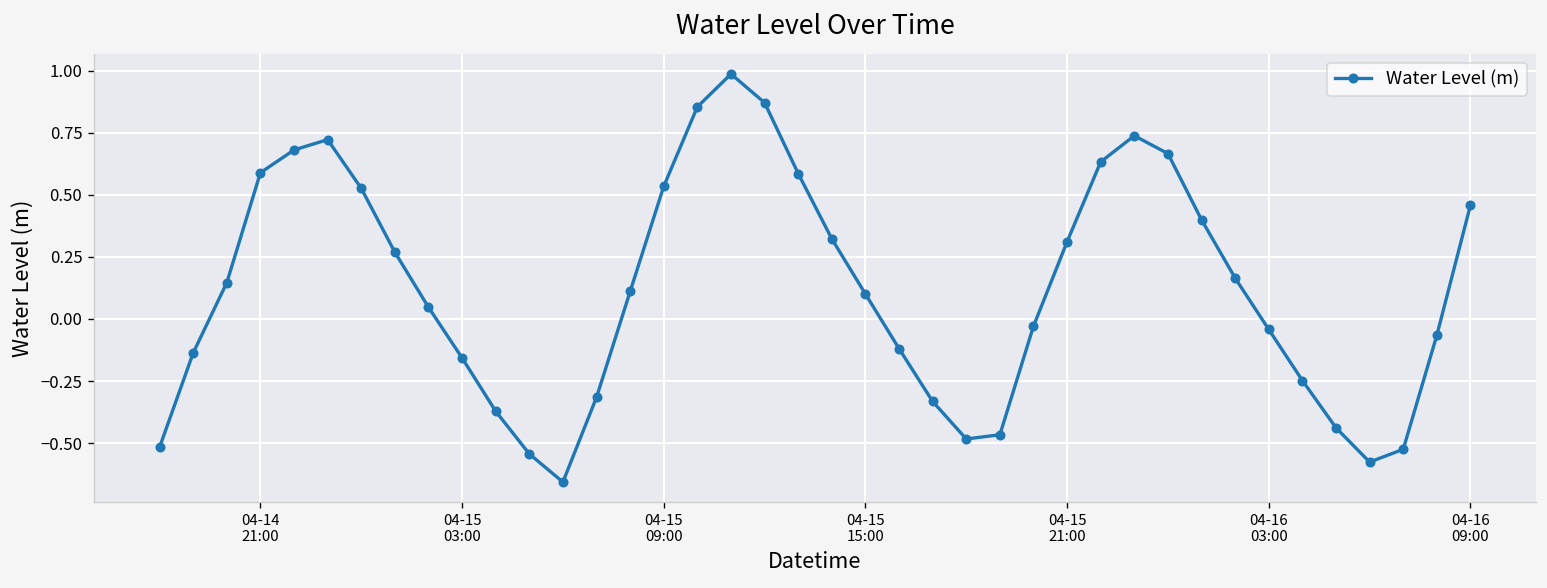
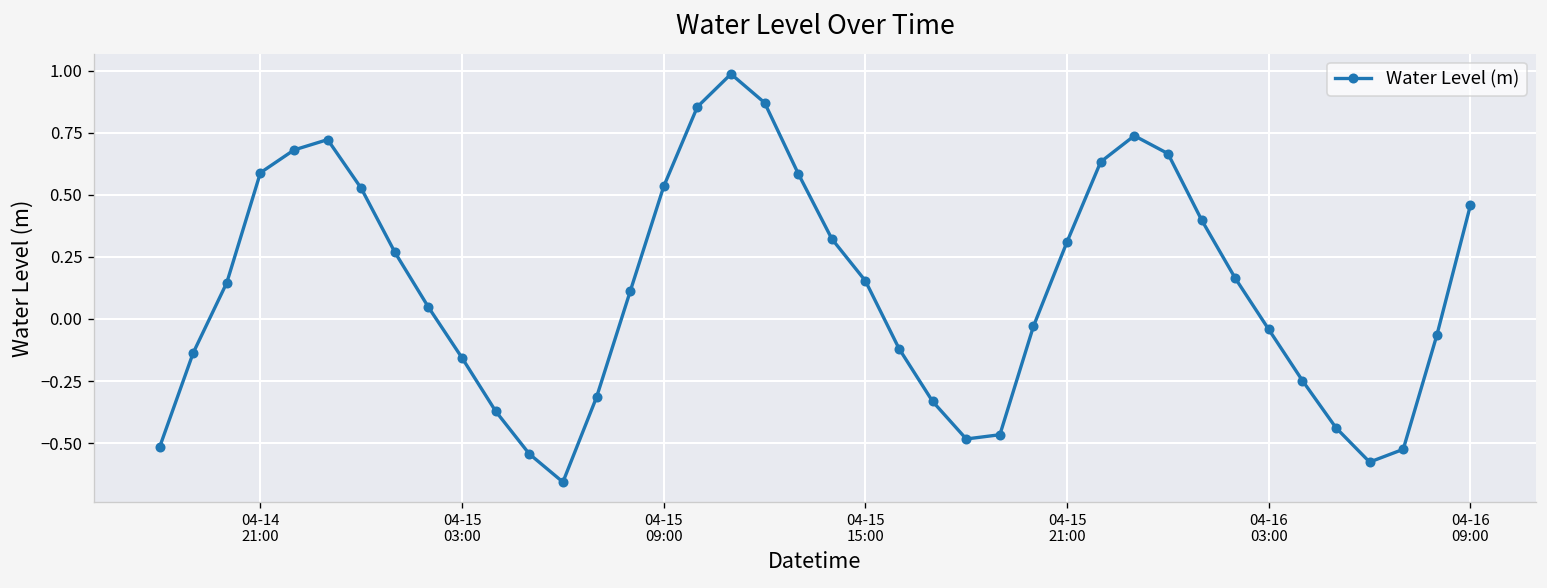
04-15 15:00: 0.10 -> 0.15
